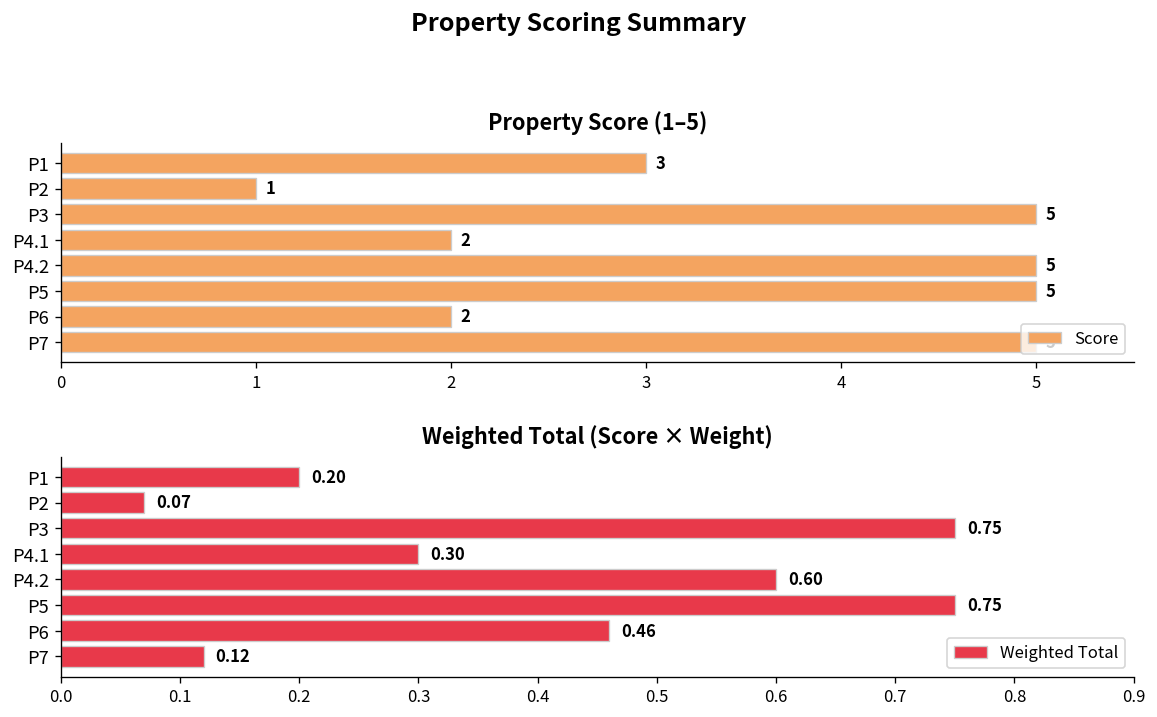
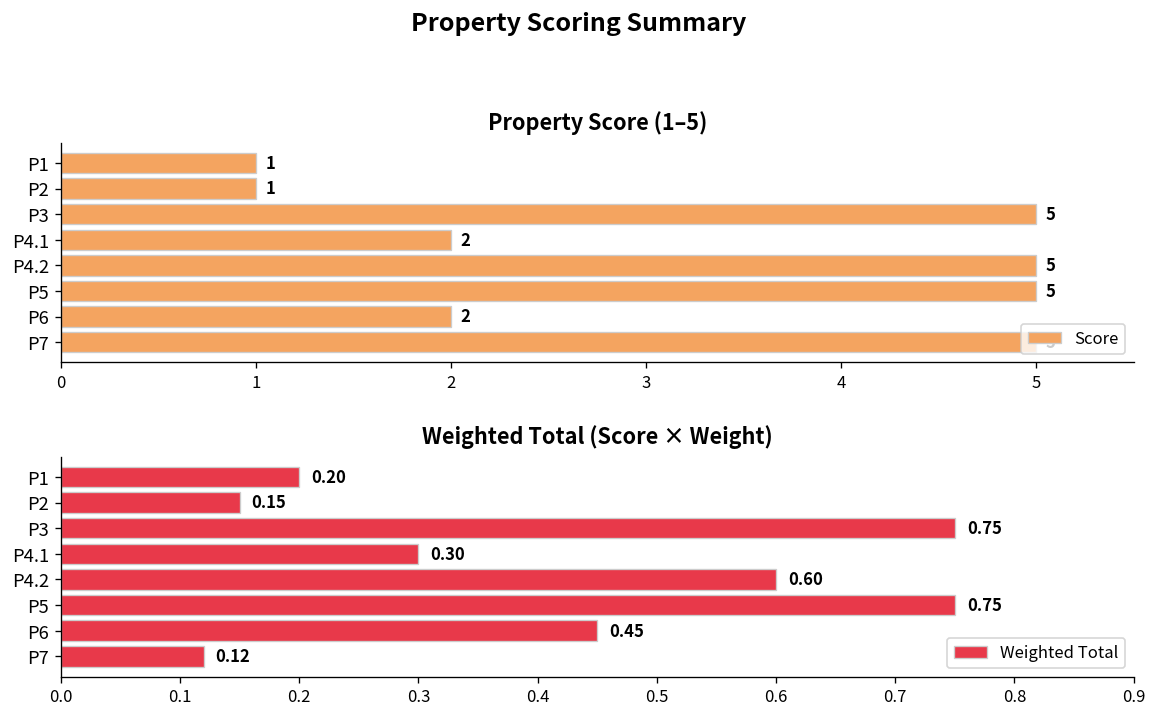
Property Score (1–5), P1: 3 -> 1
Weighted Total (Score × Weight), P2: 0.07 -> 0.15
Weighted Total (Score × Weight), P6: 0.46 -> 0.45
